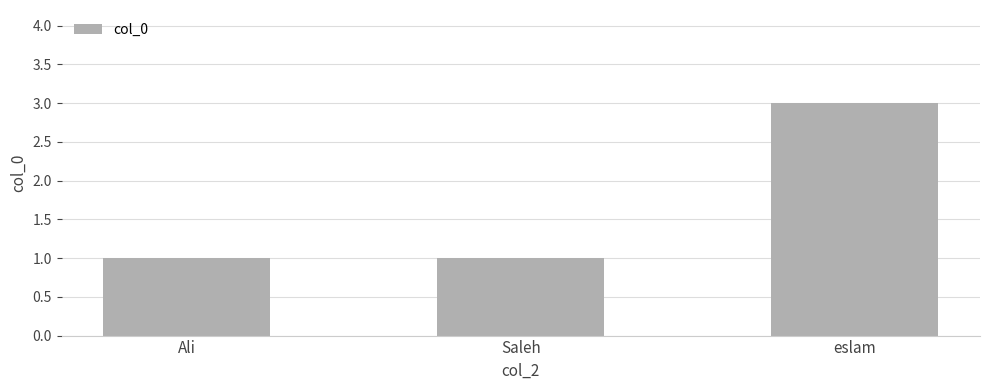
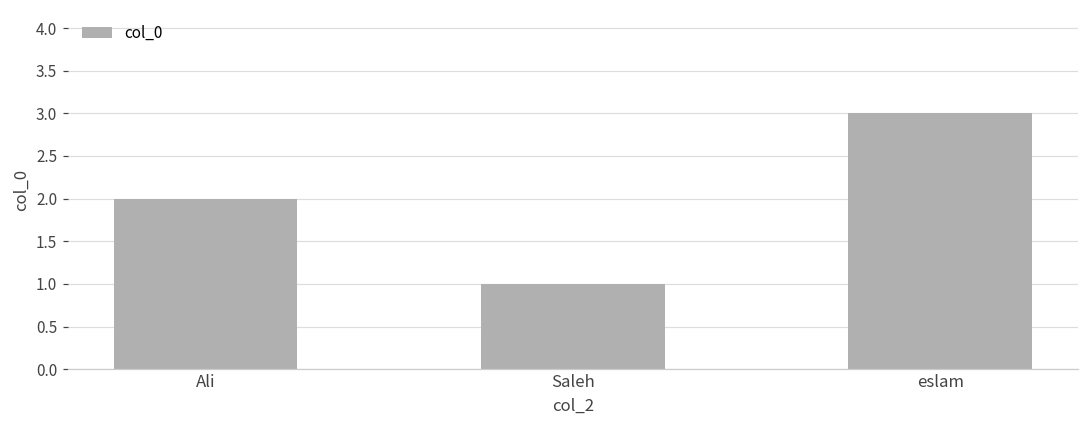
Ali: 1 -> 2
